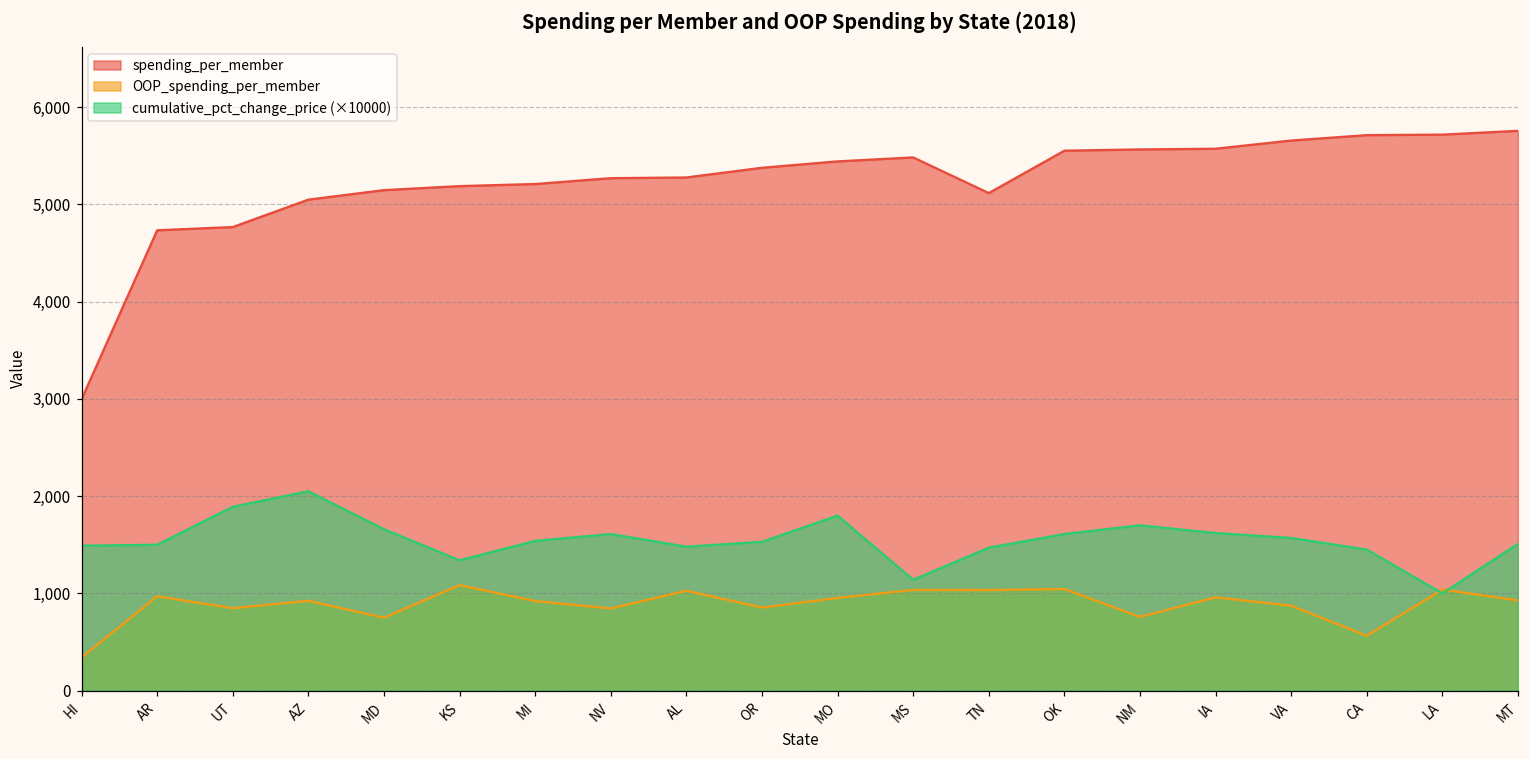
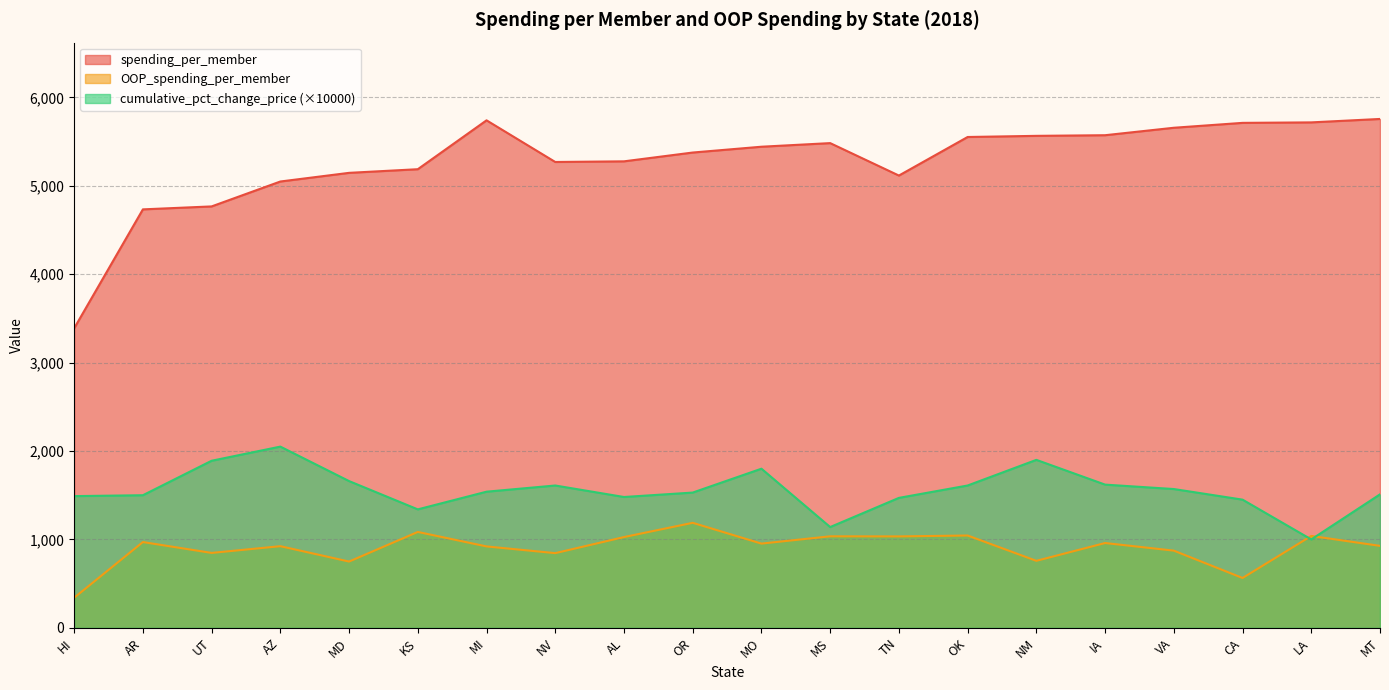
spending_per_member, HI: 3,000 -> 3,400
spending_per_member, MI: 5,200 -> 5,700
OOP_spending_per_member, OR: 900 -> 1,200
cumulative_pct_change_price (×10000), NM: 1,700 -> 1,900
